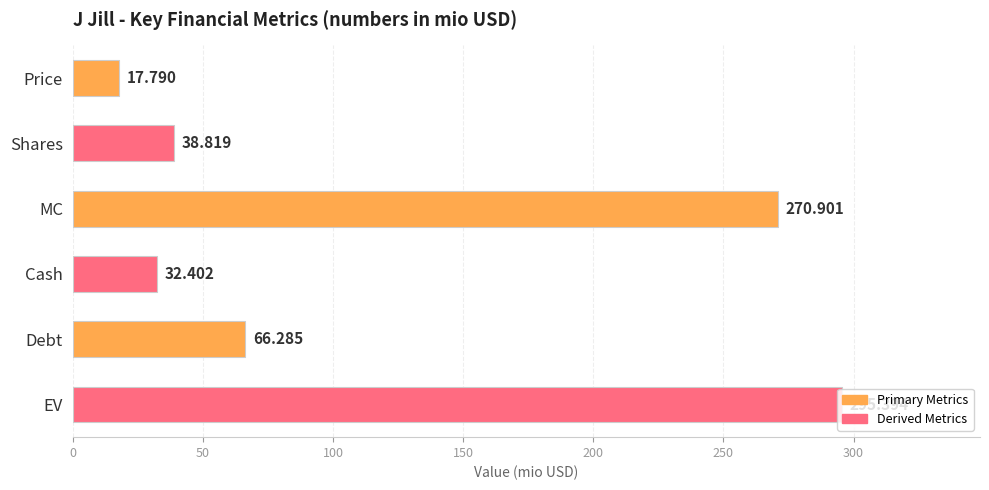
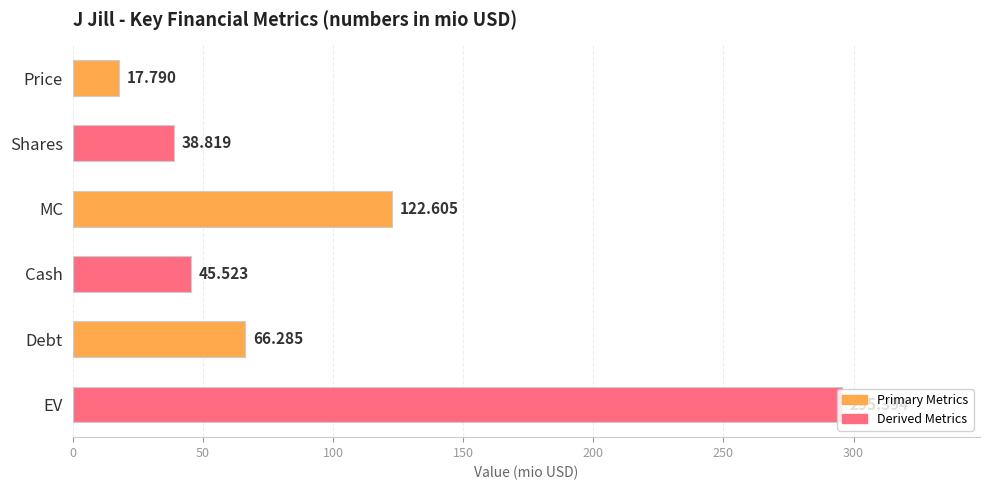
MC: 270.901 -> 122.605
Cash: 32.402 -> 45.523
